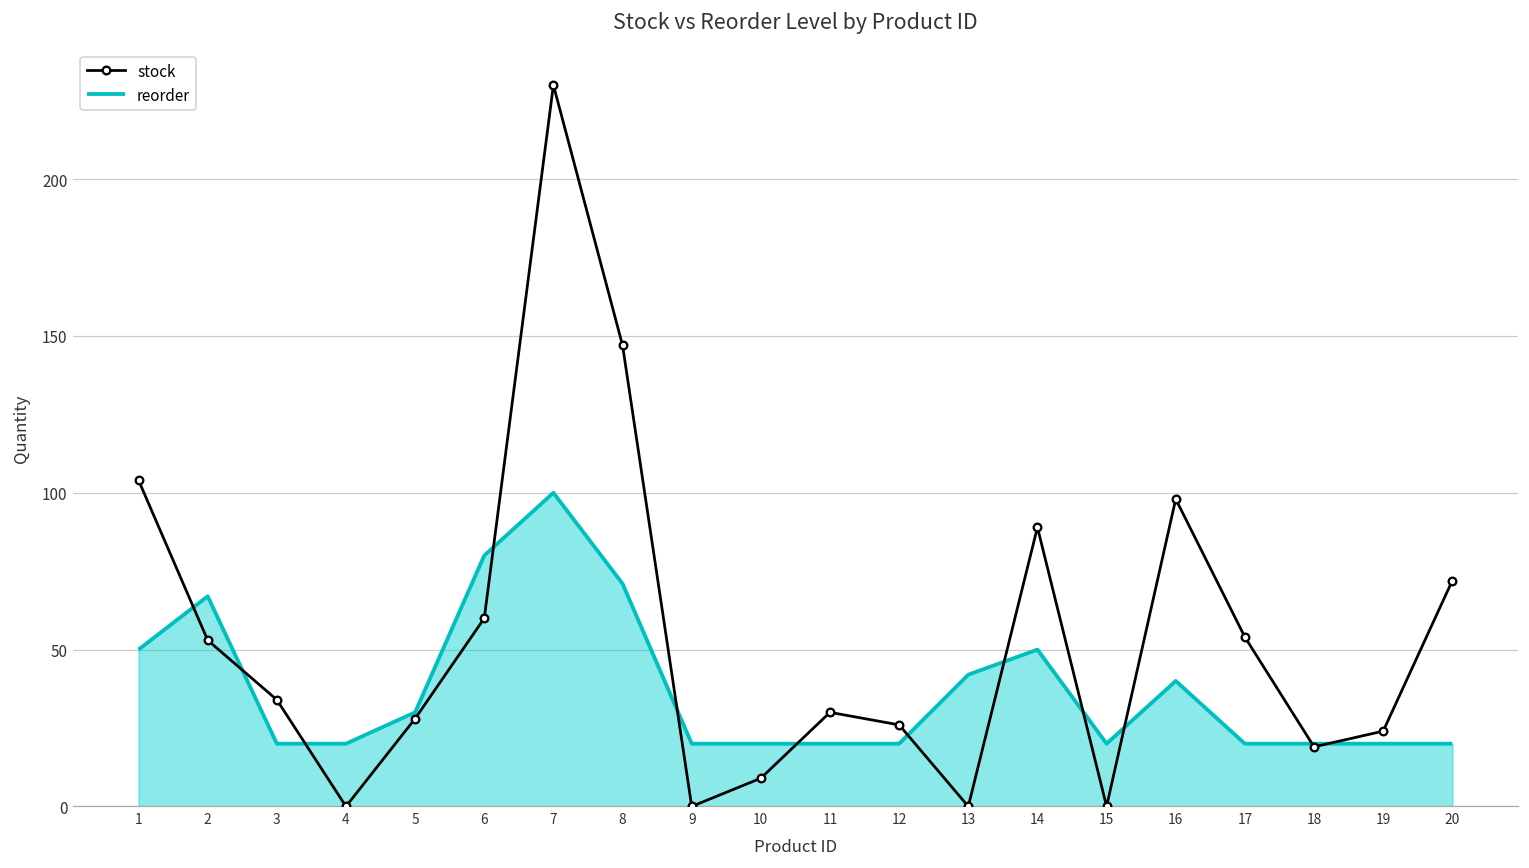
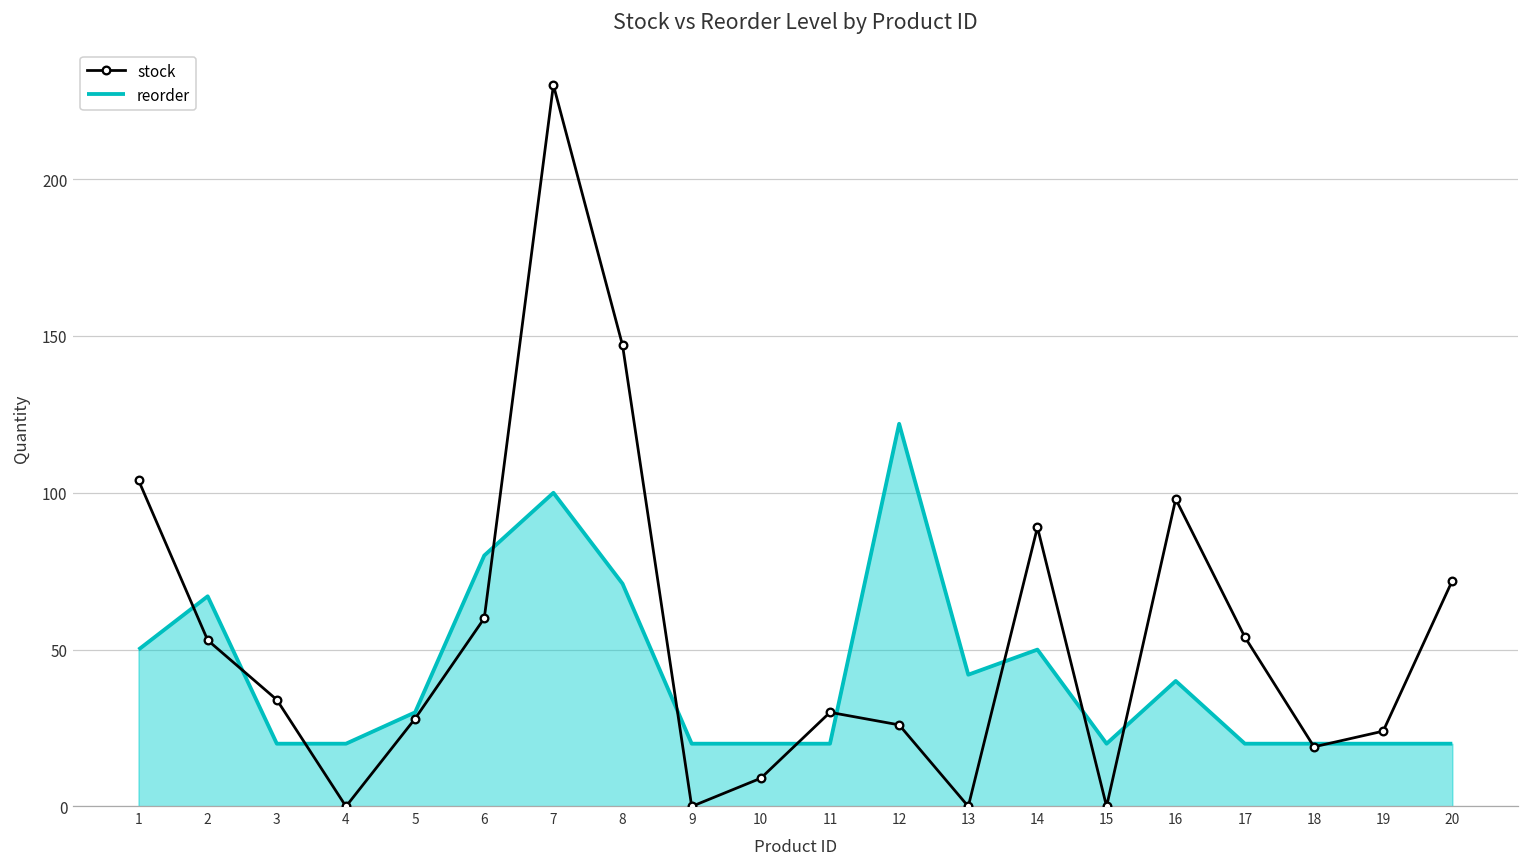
reorder, 12: 20 -> 122
